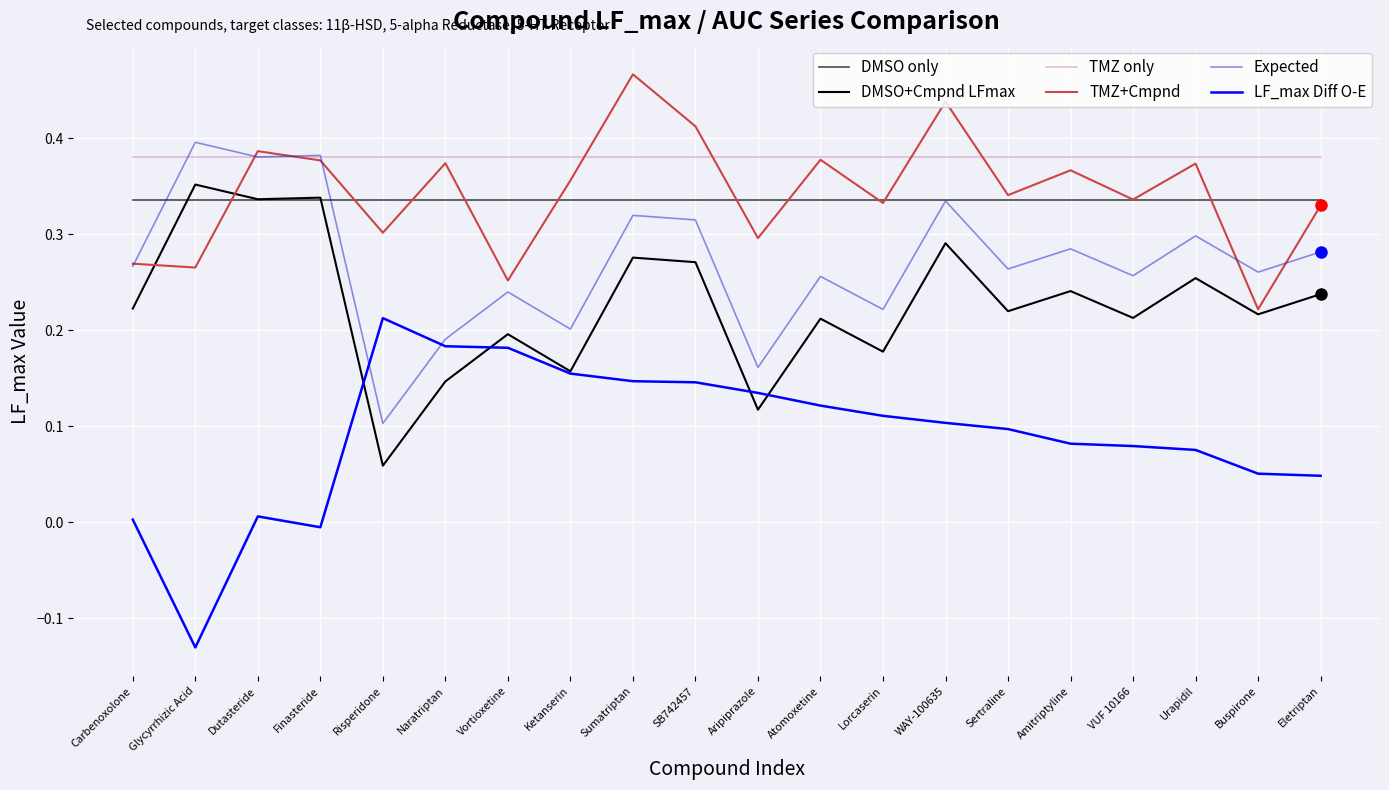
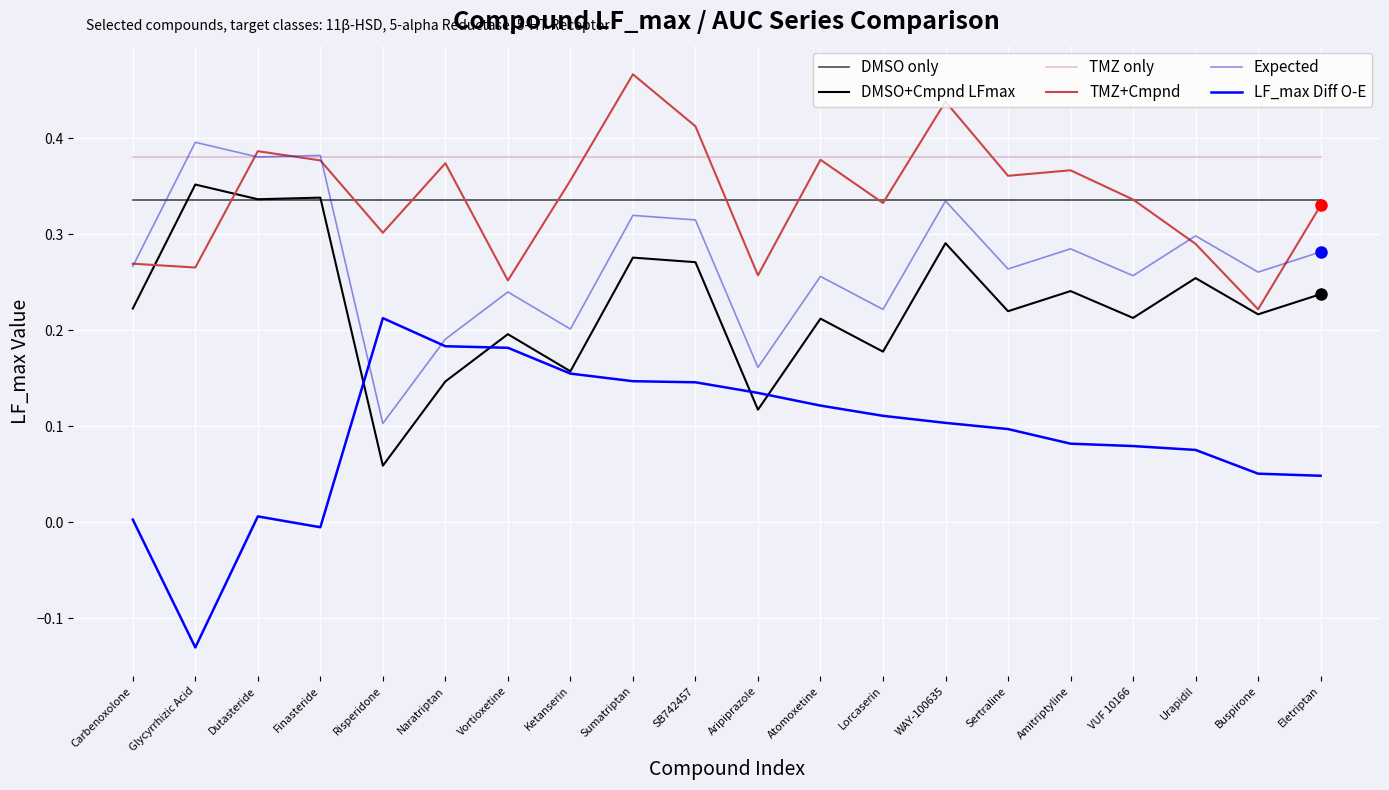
TMZ+Cmpnd, Aripiprazole: 0.30 -> 0.26
TMZ+Cmpnd, Sertraline: 0.34 -> 0.36
TMZ+Cmpnd, Urapidil: 0.37 -> 0.29
